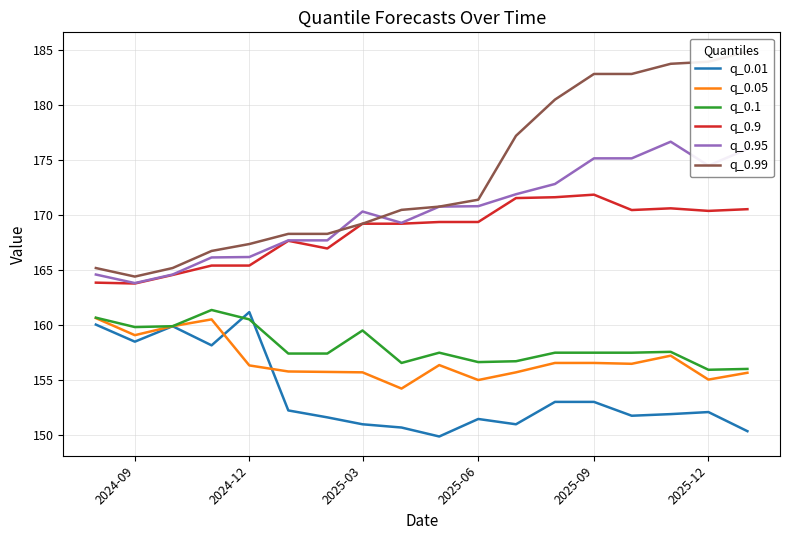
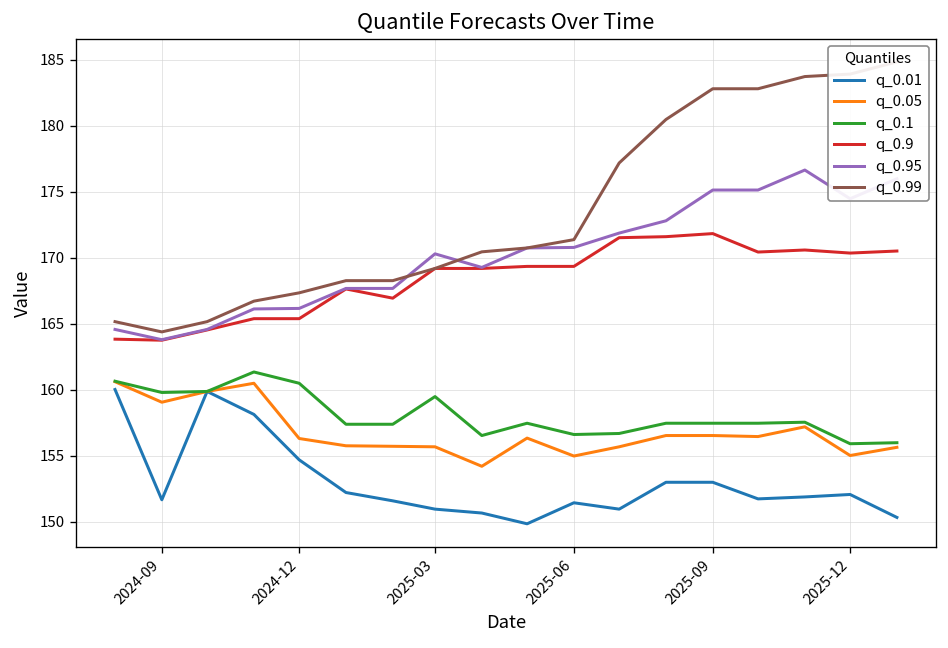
q_0.01, 2024-09: 158.5 -> 151.7
q_0.01, 2024-12: 161.2 -> 154.7
